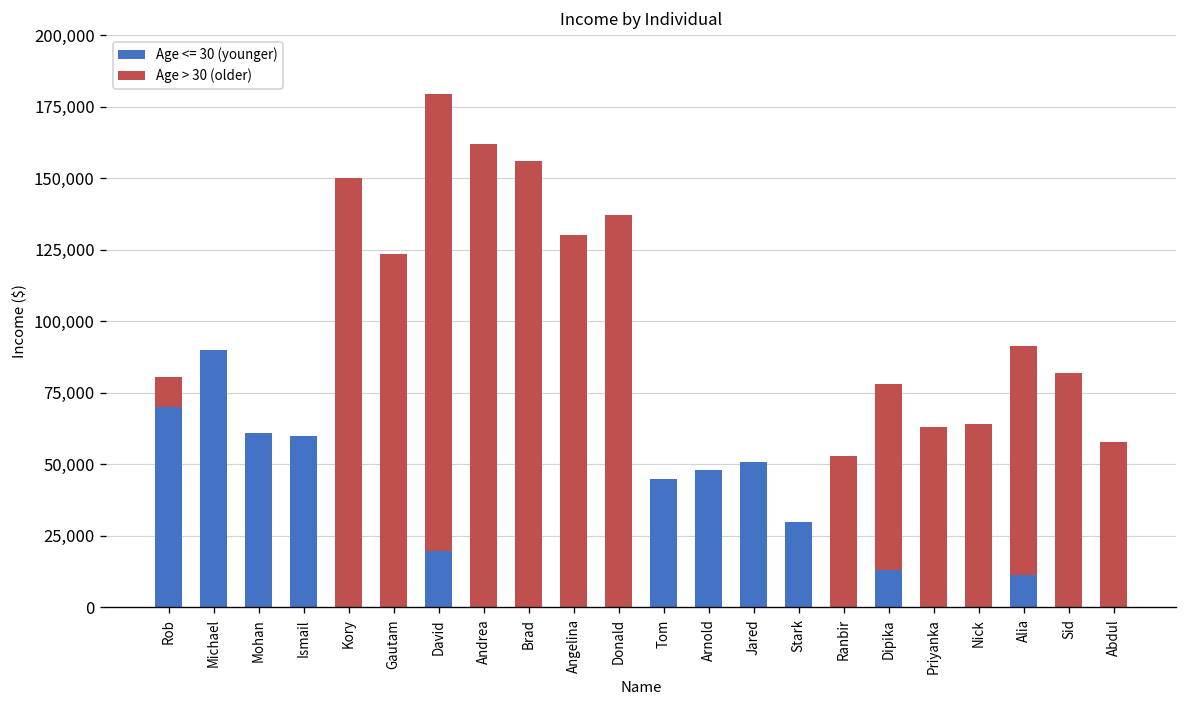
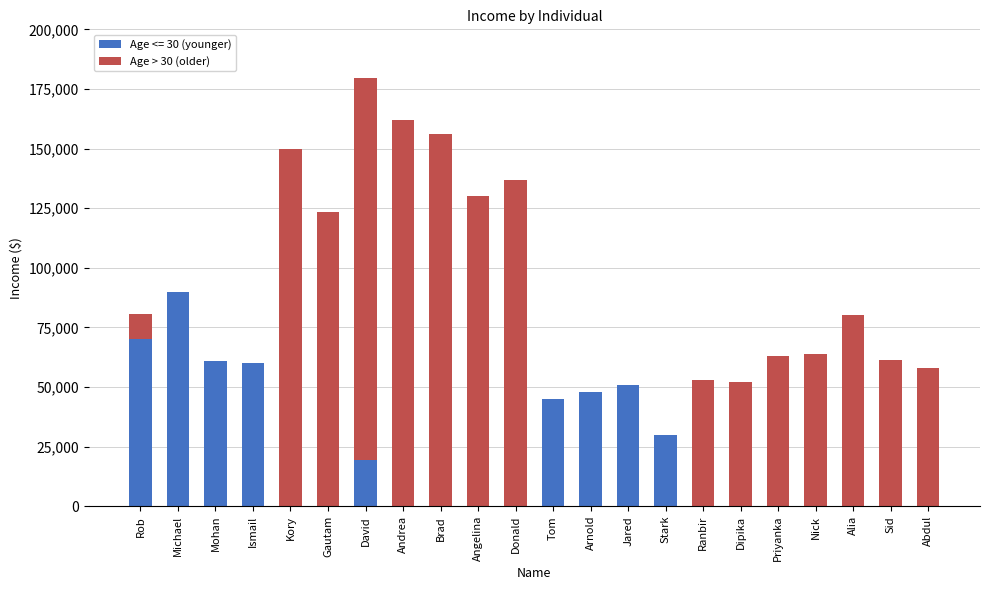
Age <= 30 (younger), Dipika: 13,000 -> 0
Age > 30 (older), Dipika: 65,000 -> 52,000
Age <= 30 (younger), Alia: 11,000 -> 0
Age > 30 (older), Sid: 82,000 -> 61,000
